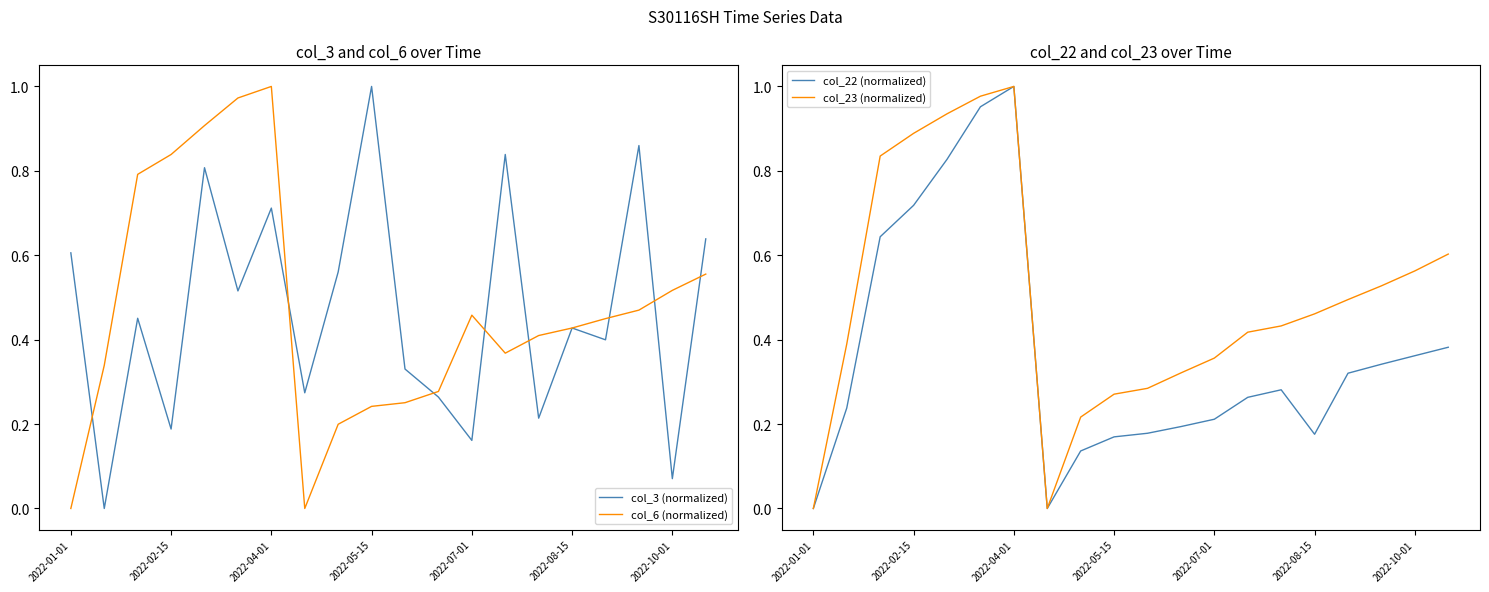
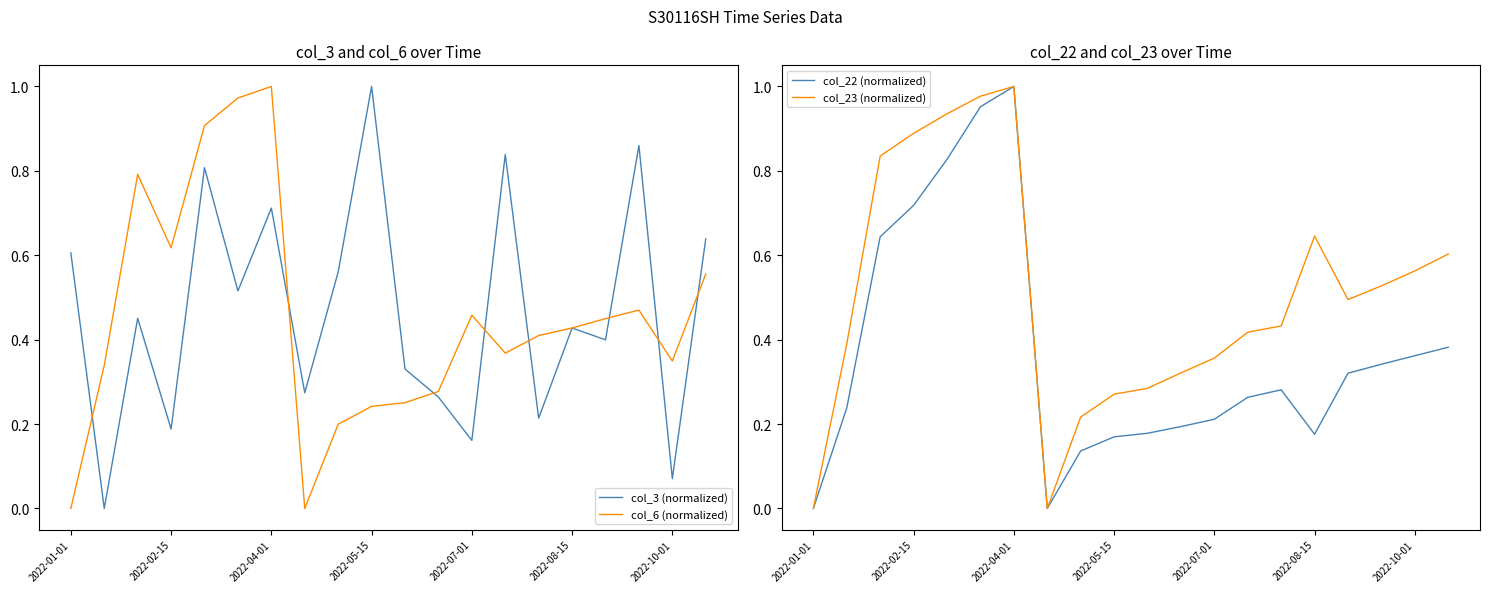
col_3 and col_6 over Time, col_6 (normalized), 2022-02-15: 0.84 -> 0.62
col_3 and col_6 over Time, col_6 (normalized), 2022-10-01: 0.52 -> 0.35
col_22 and col_23 over Time, col_23 (normalized), 2022-08-15: 0.46 -> 0.65
